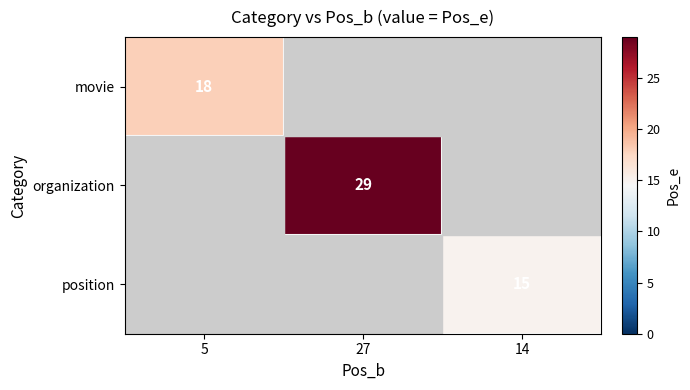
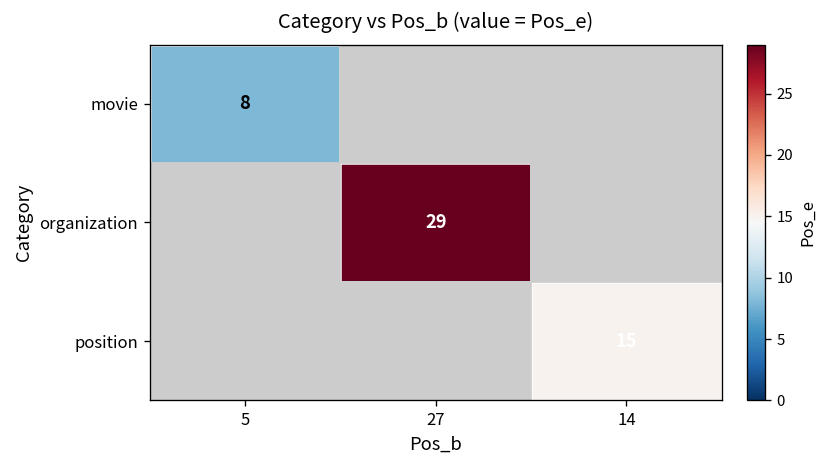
movie, 5: 18 -> 8
